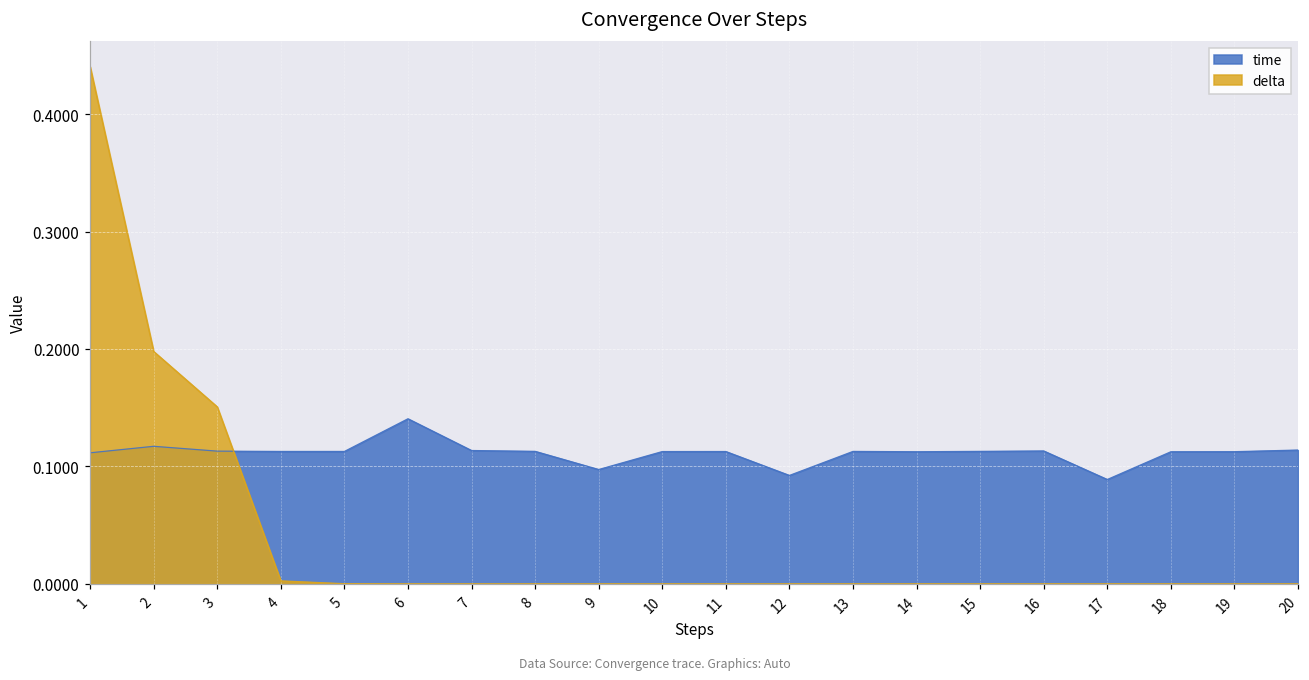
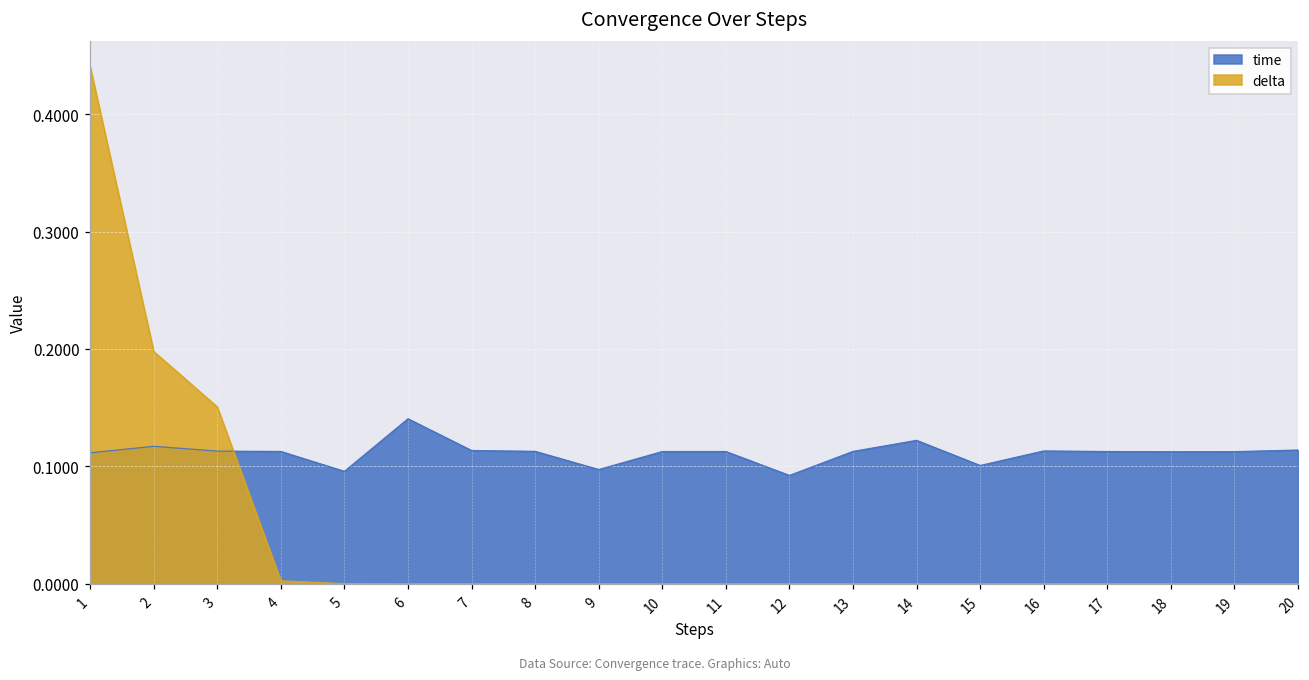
time, 5: 0.113 -> 0.096
time, 14: 0.113 -> 0.122
time, 15: 0.113 -> 0.101
time, 17: 0.089 -> 0.113
